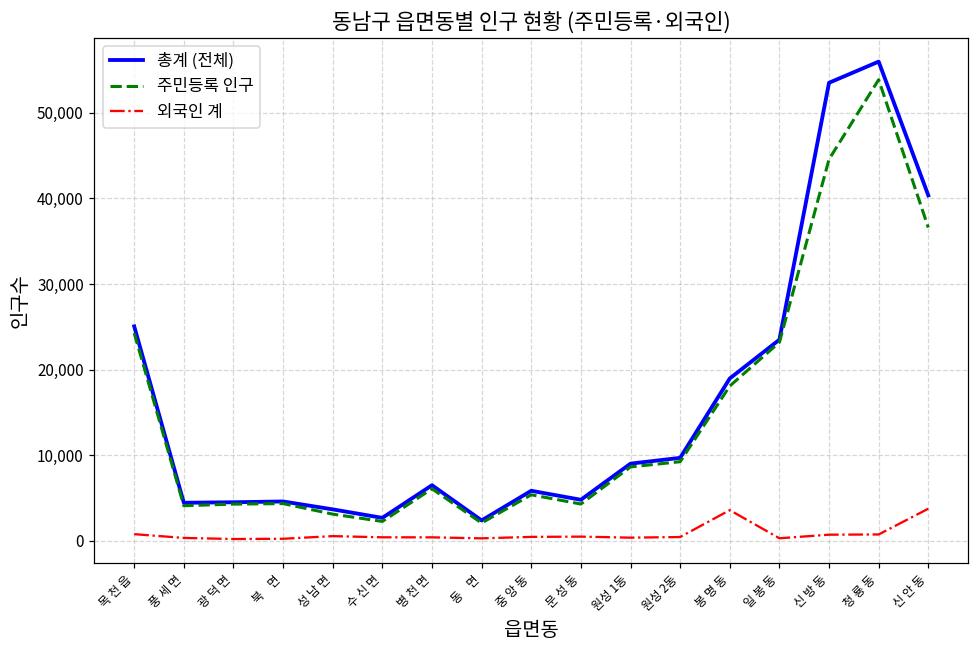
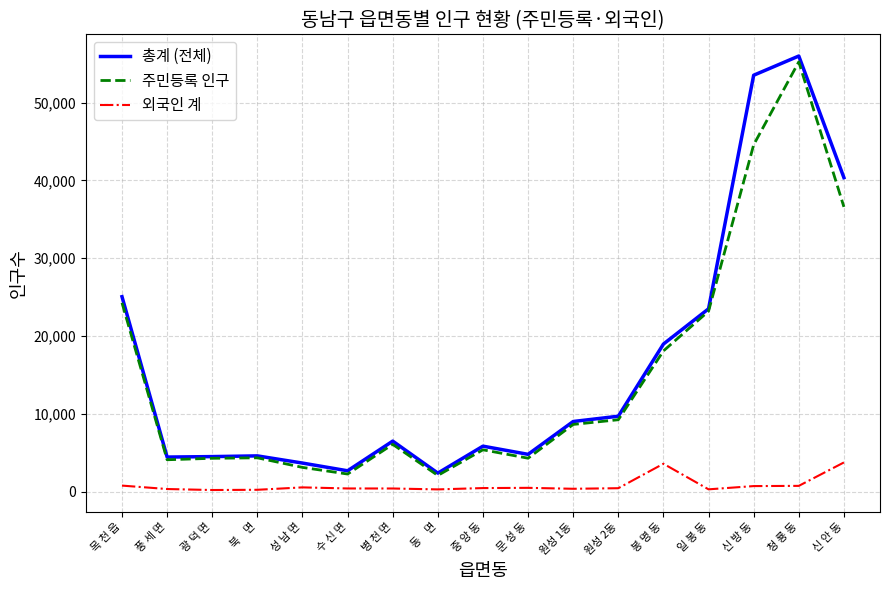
주민등록 인구, 청 룡 동: 54,000 -> 55,000
